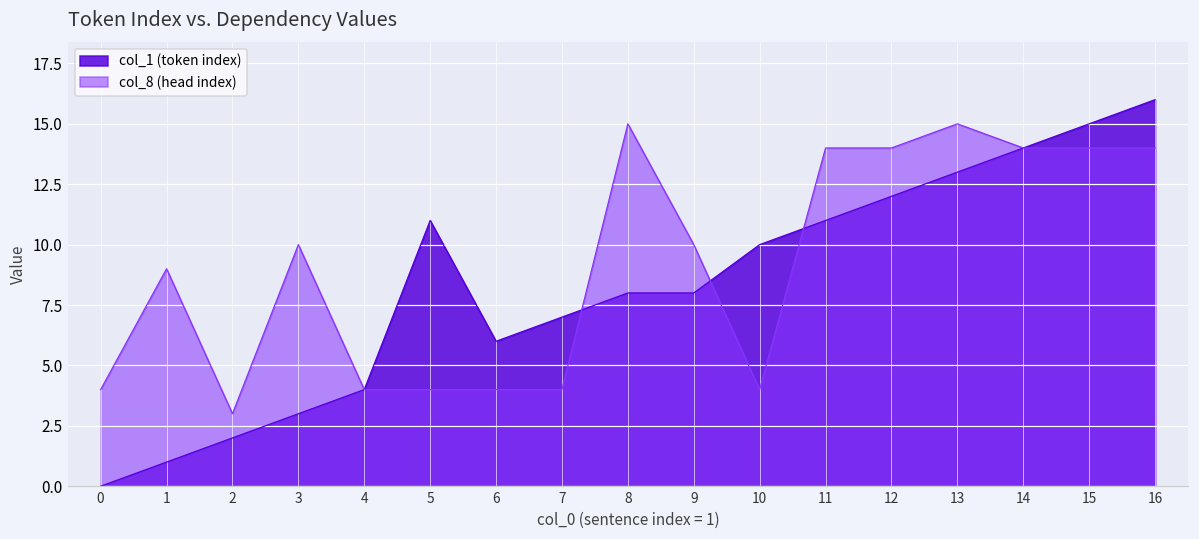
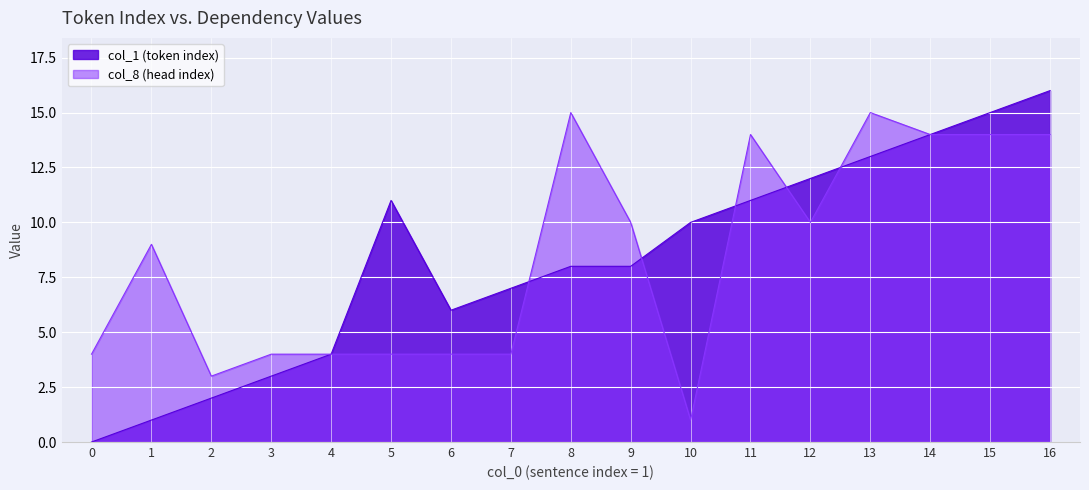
col_8 (head index), 3: 10 -> 4
col_8 (head index), 10: 4 -> 1
col_8 (head index), 12: 14 -> 10
